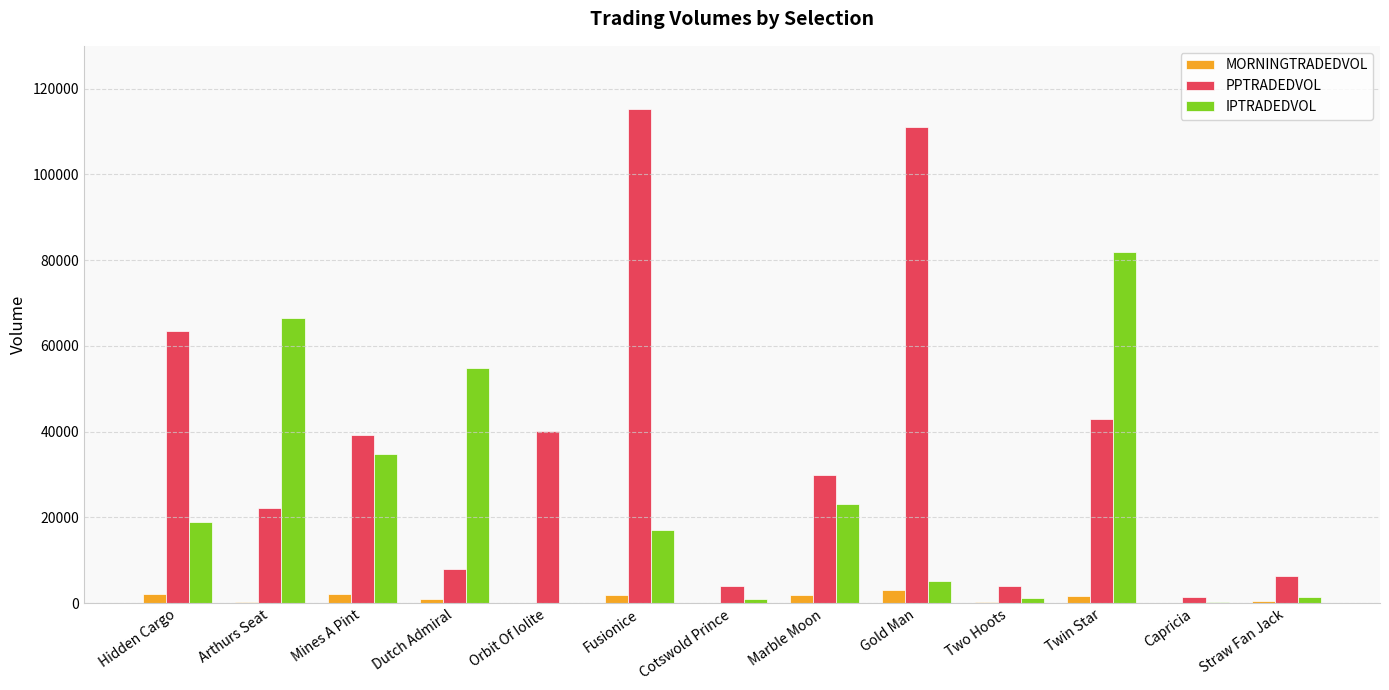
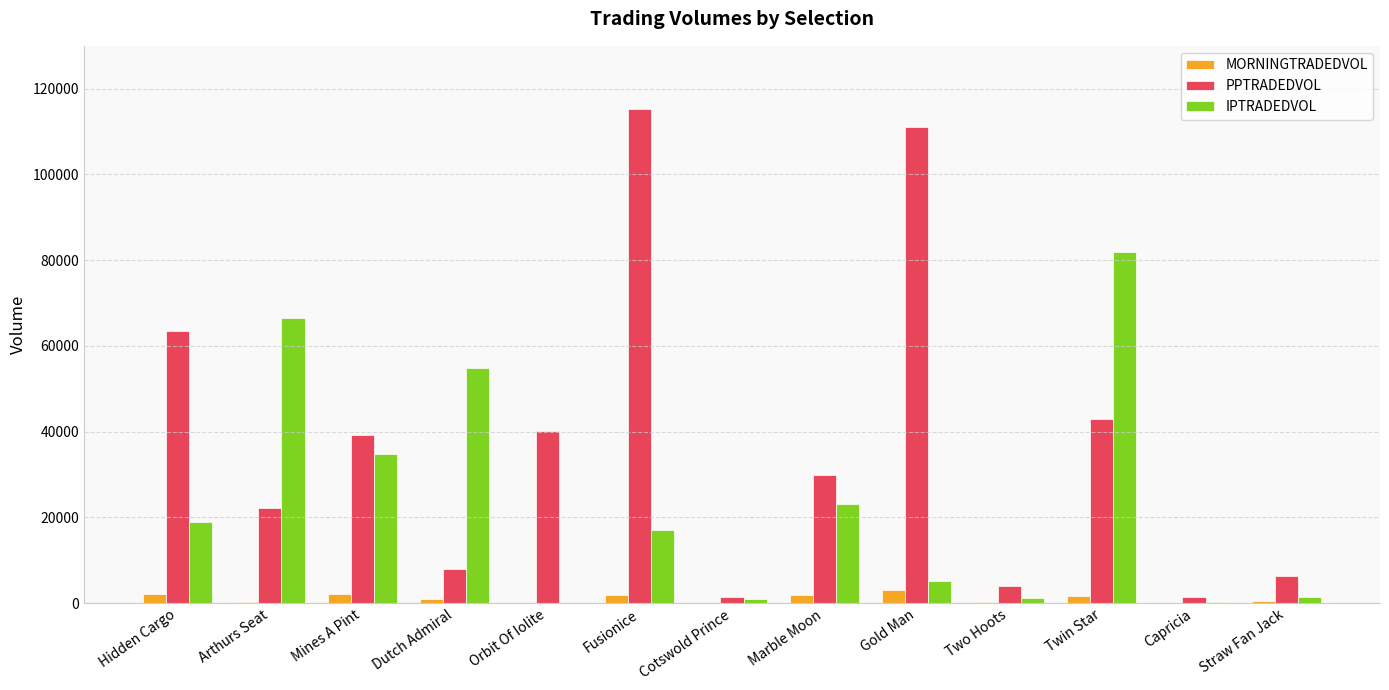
PPTRADEDVOL, Cotswold Prince: 4000 -> 1000
